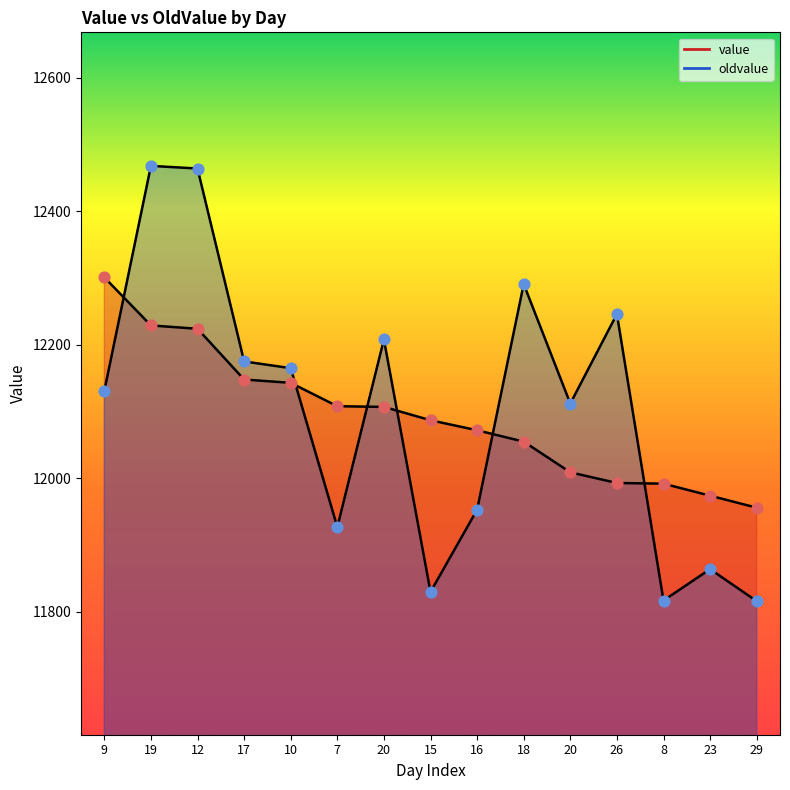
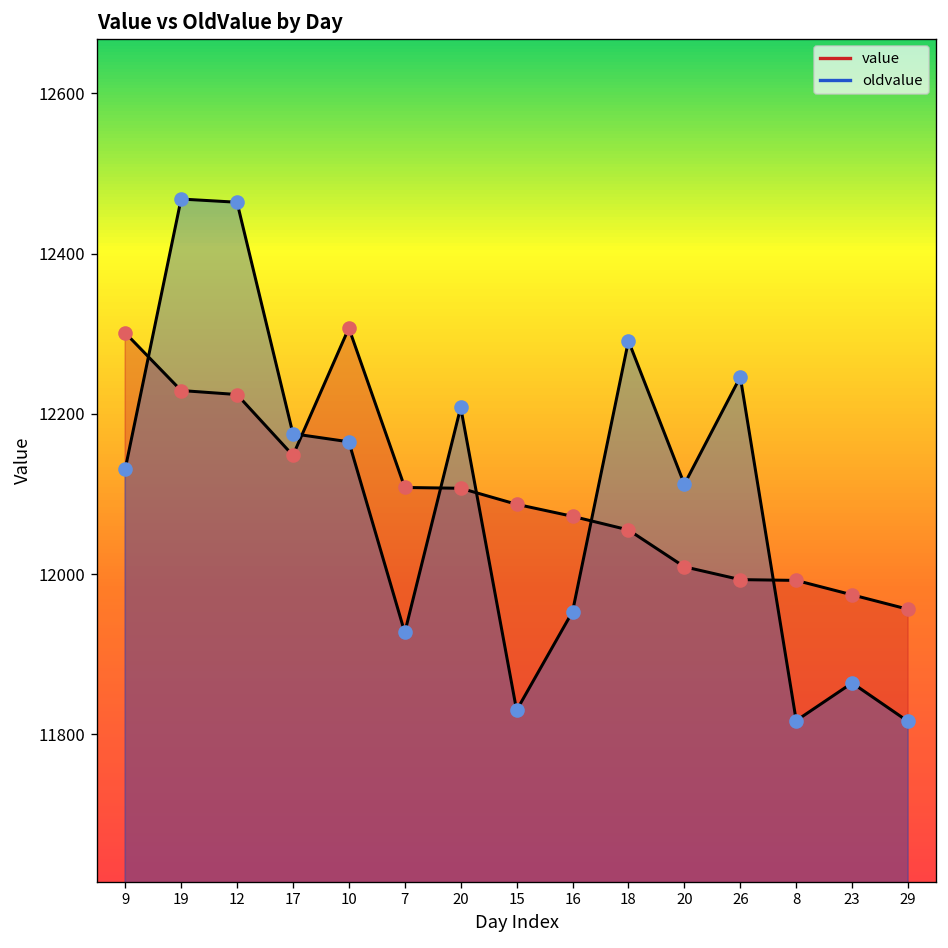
value, 10: 12140 -> 12310
